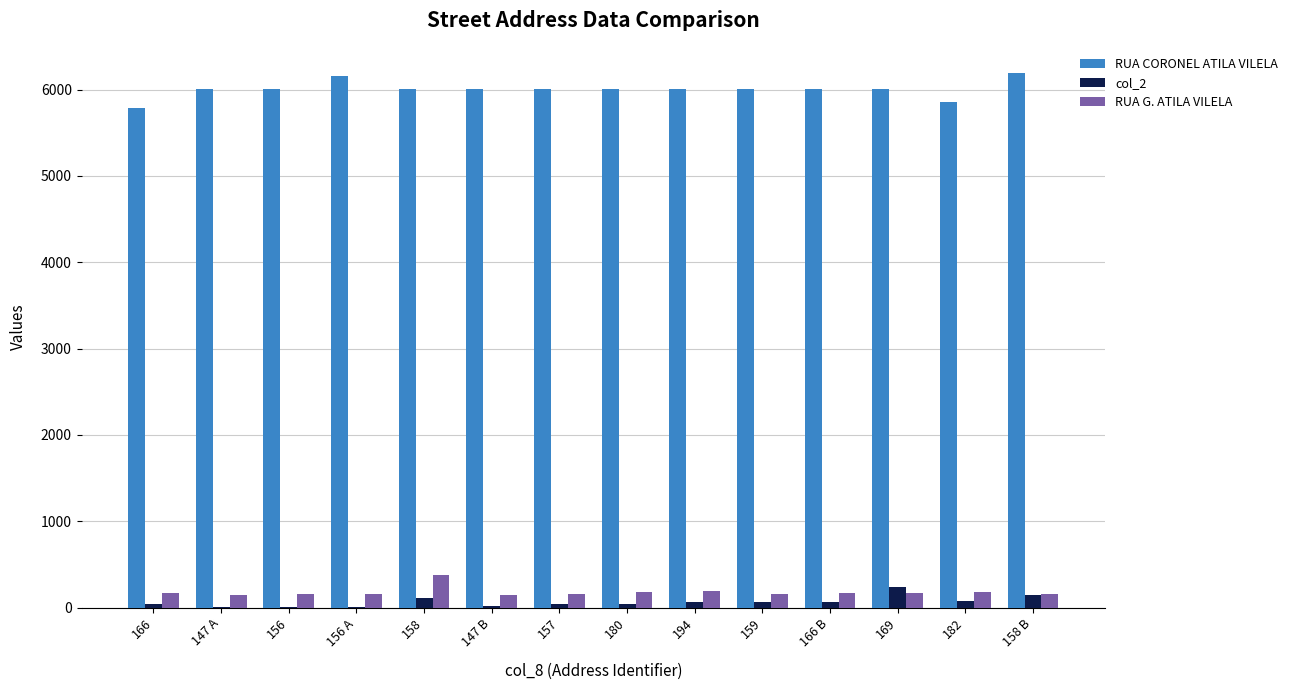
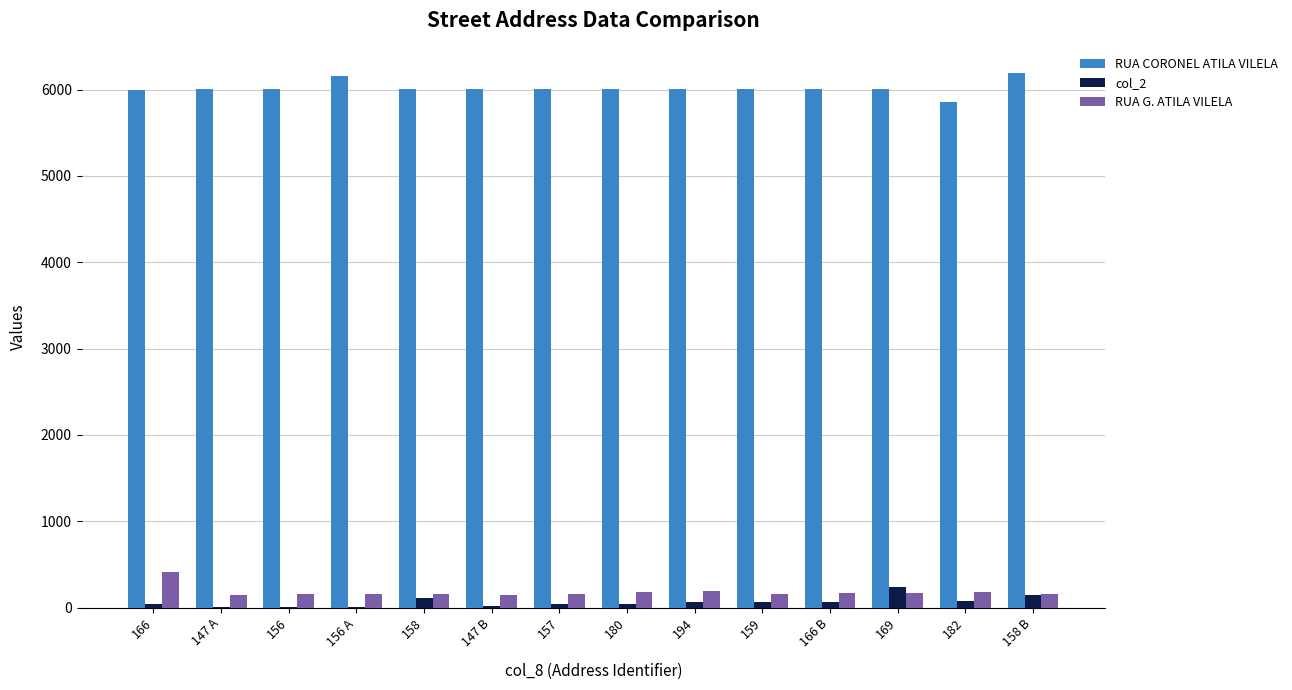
RUA CORONEL ATILA VILELA, 166: 5800 -> 6000
RUA G. ATILA VILELA, 166: 200 -> 400
RUA G. ATILA VILELA, 158: 400 -> 200
